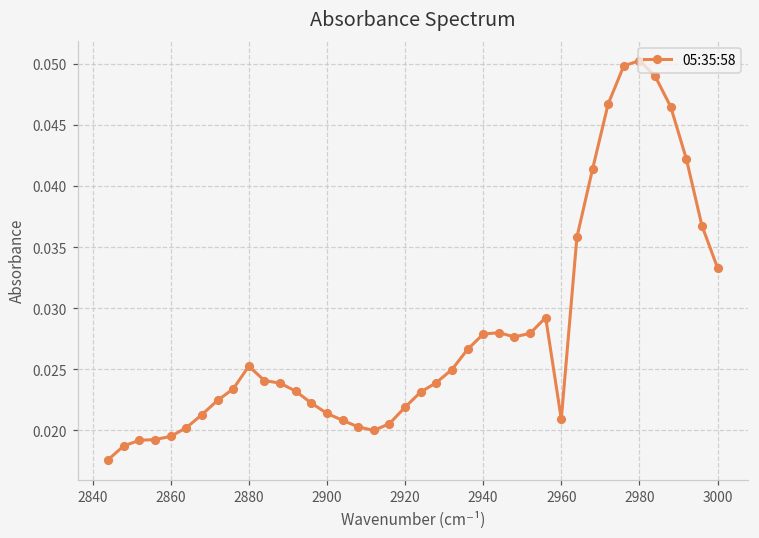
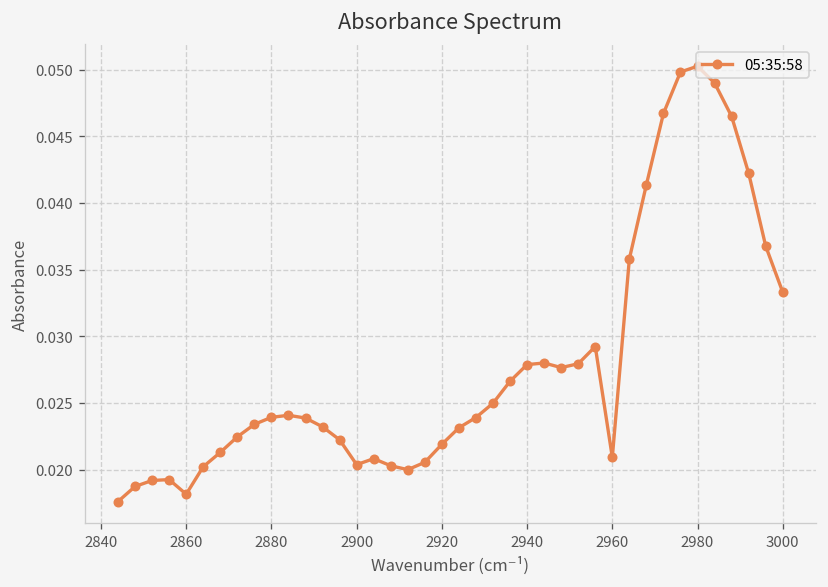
2860: 0.0195 -> 0.0182
2880: 0.0253 -> 0.0239
2900: 0.0214 -> 0.0204
